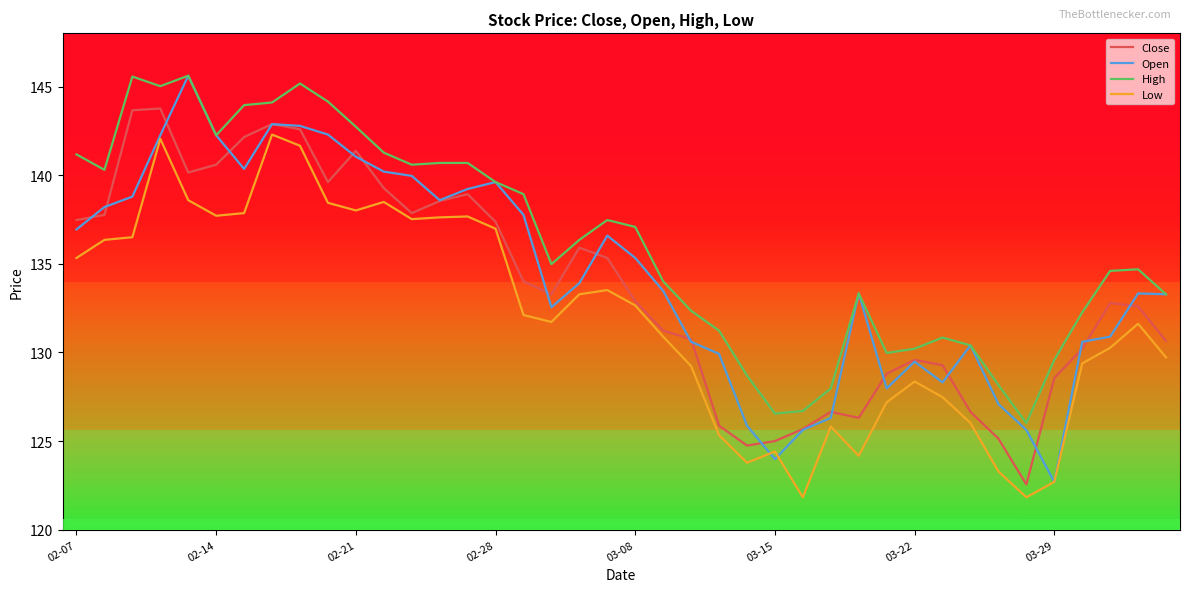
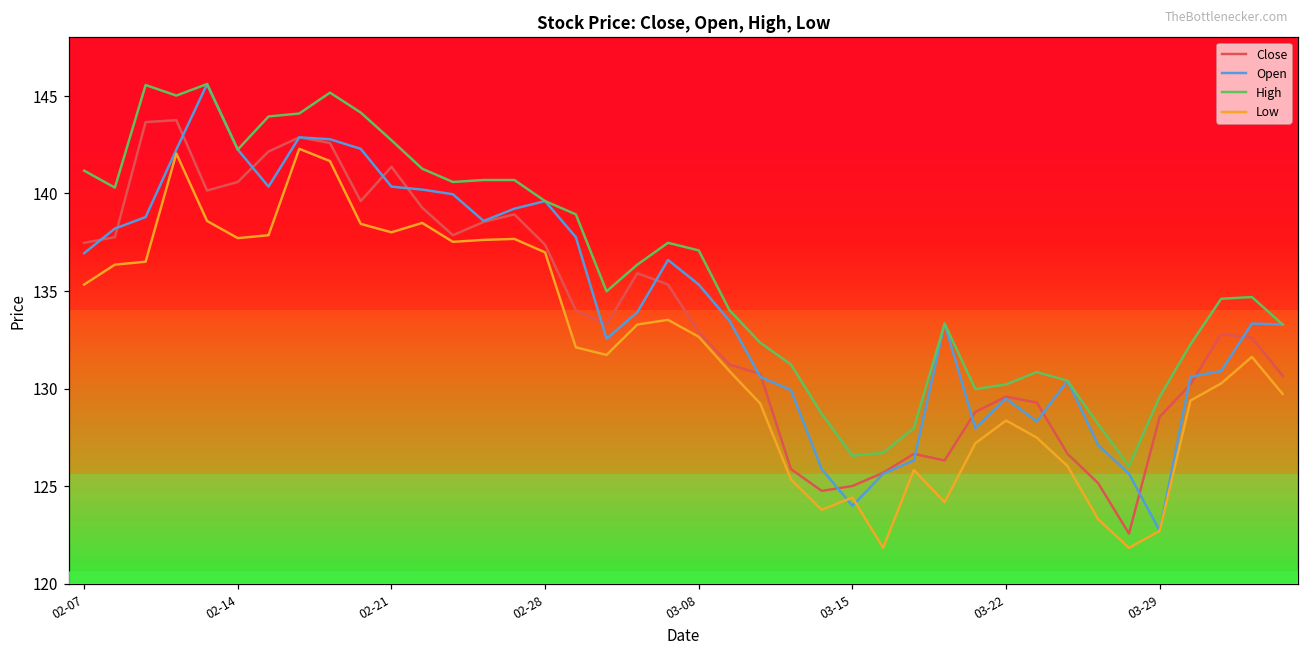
Open, 02-21: 141.0 -> 140.4
